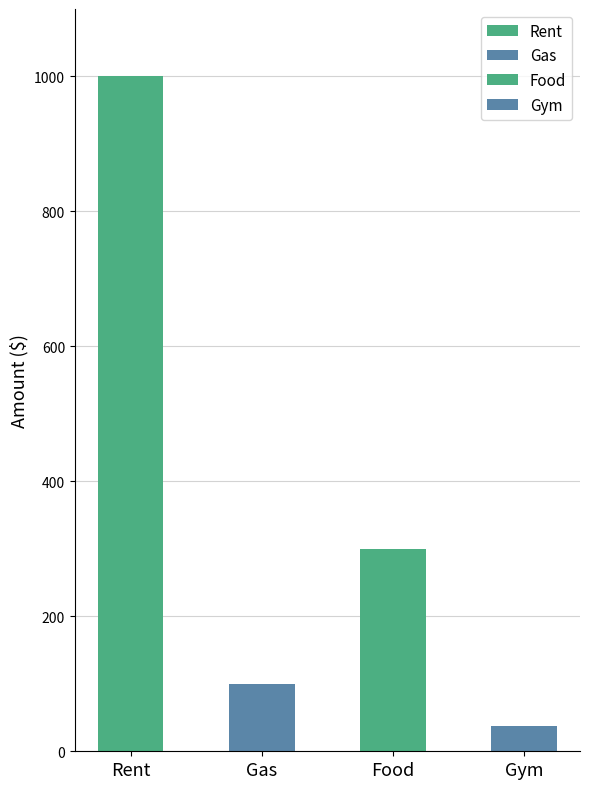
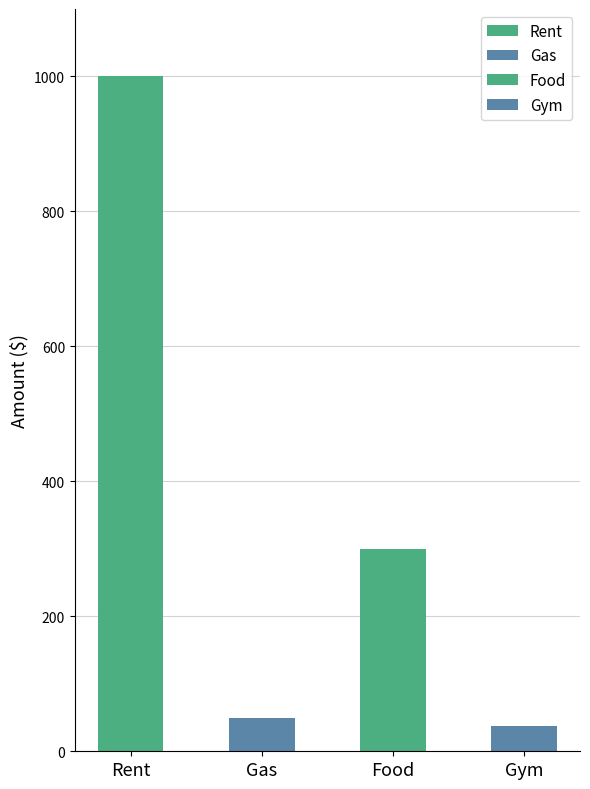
Gas: 100 -> 50
